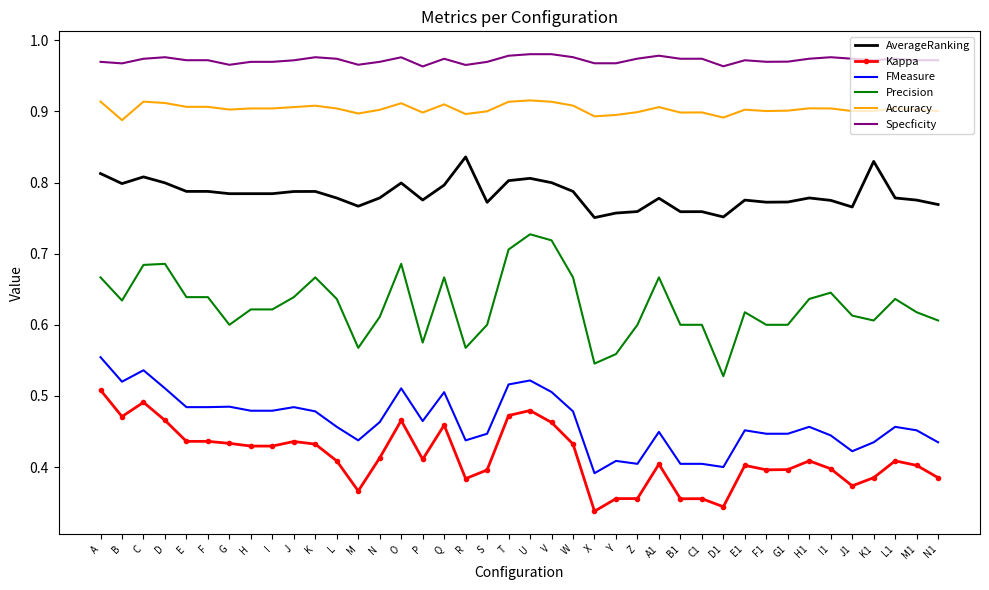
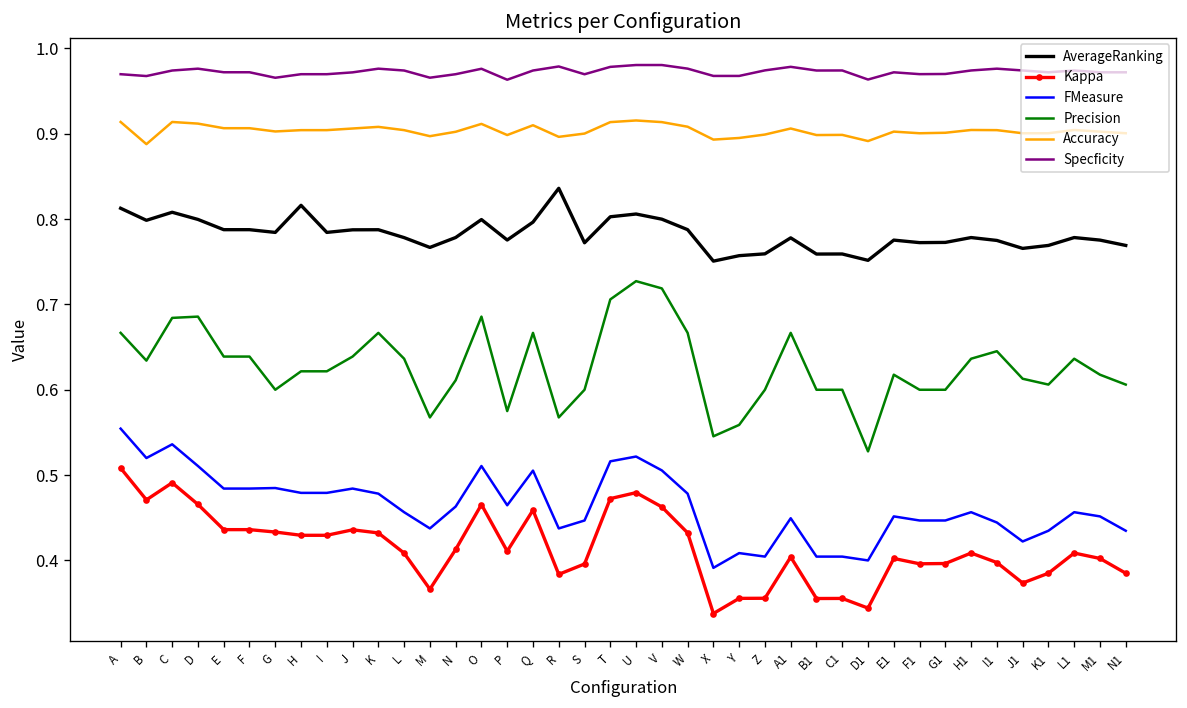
AverageRanking, H: 0.78 -> 0.82
Specficity, R: 0.97 -> 0.98
AverageRanking, K1: 0.83 -> 0.77
